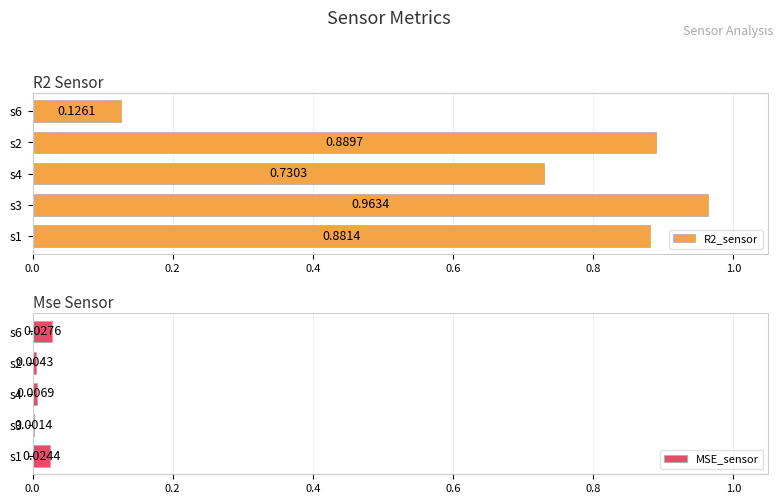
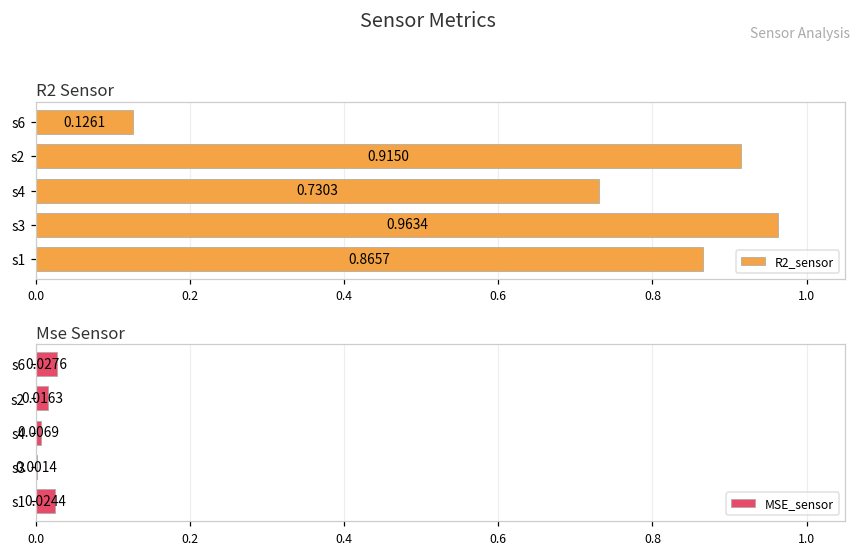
R2 Sensor, s2: 0.8897 -> 0.9150
R2 Sensor, s1: 0.8814 -> 0.8657
Mse Sensor, s2: 0.0043 -> 0.0163
